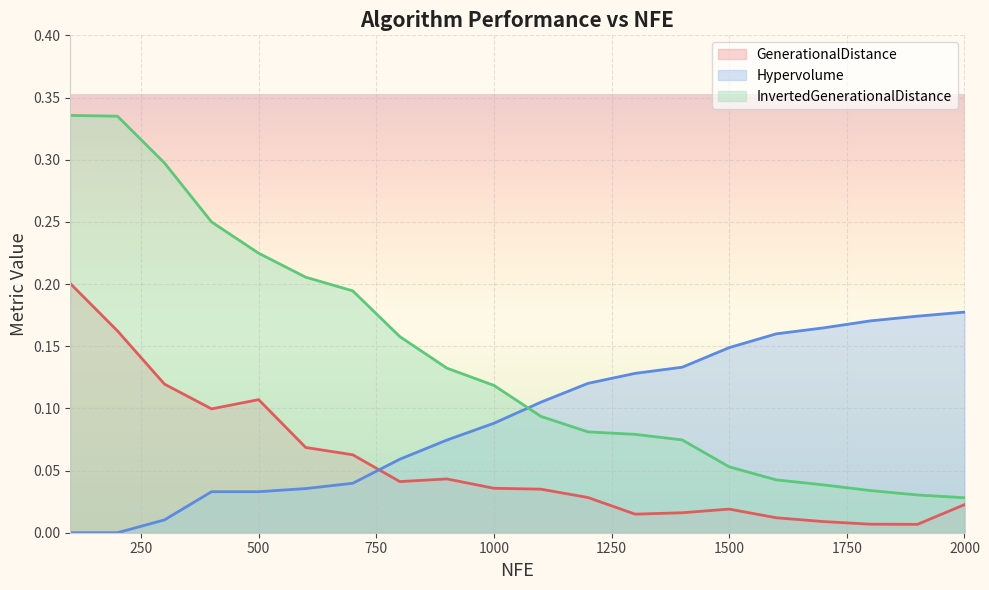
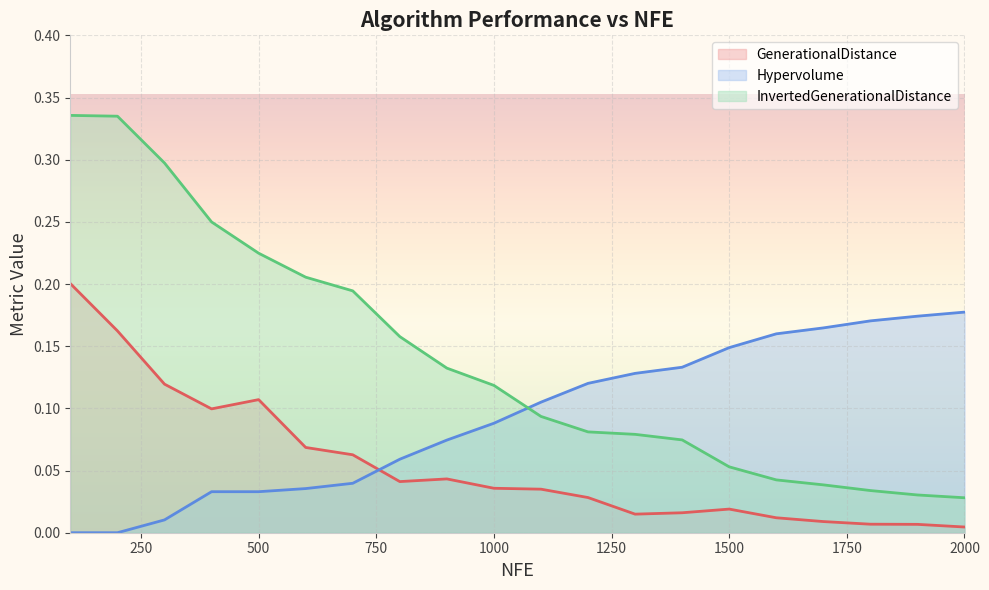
GenerationalDistance, 2000: 0.023 -> 0.005
